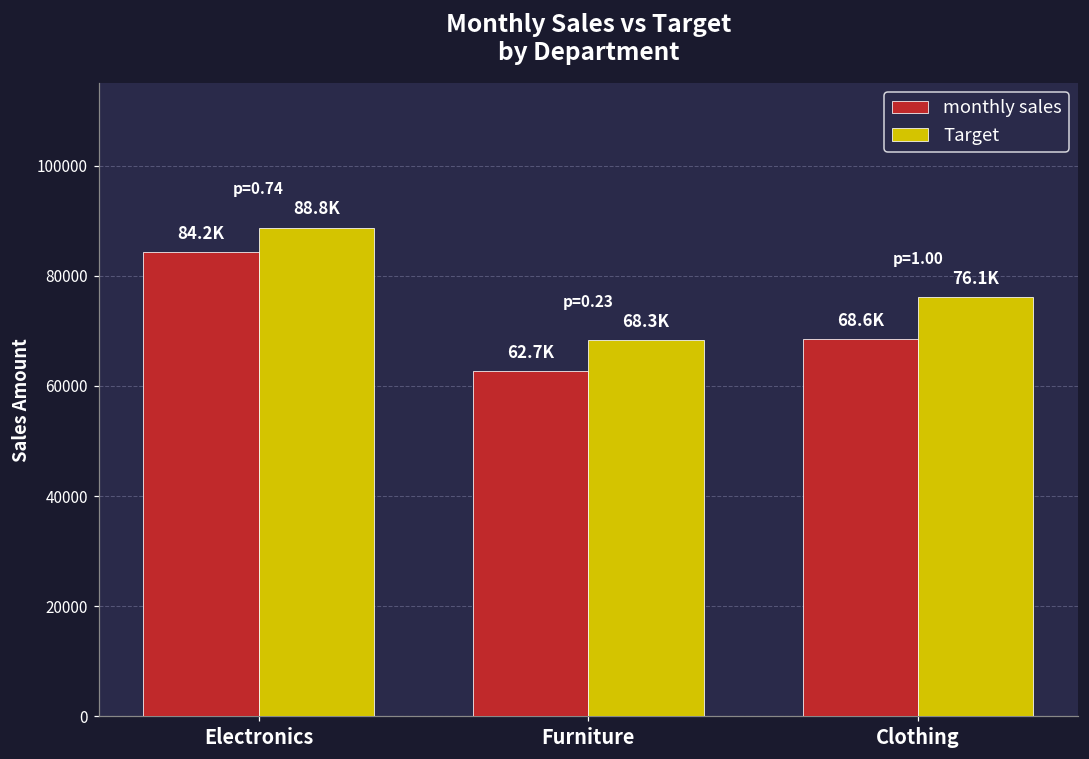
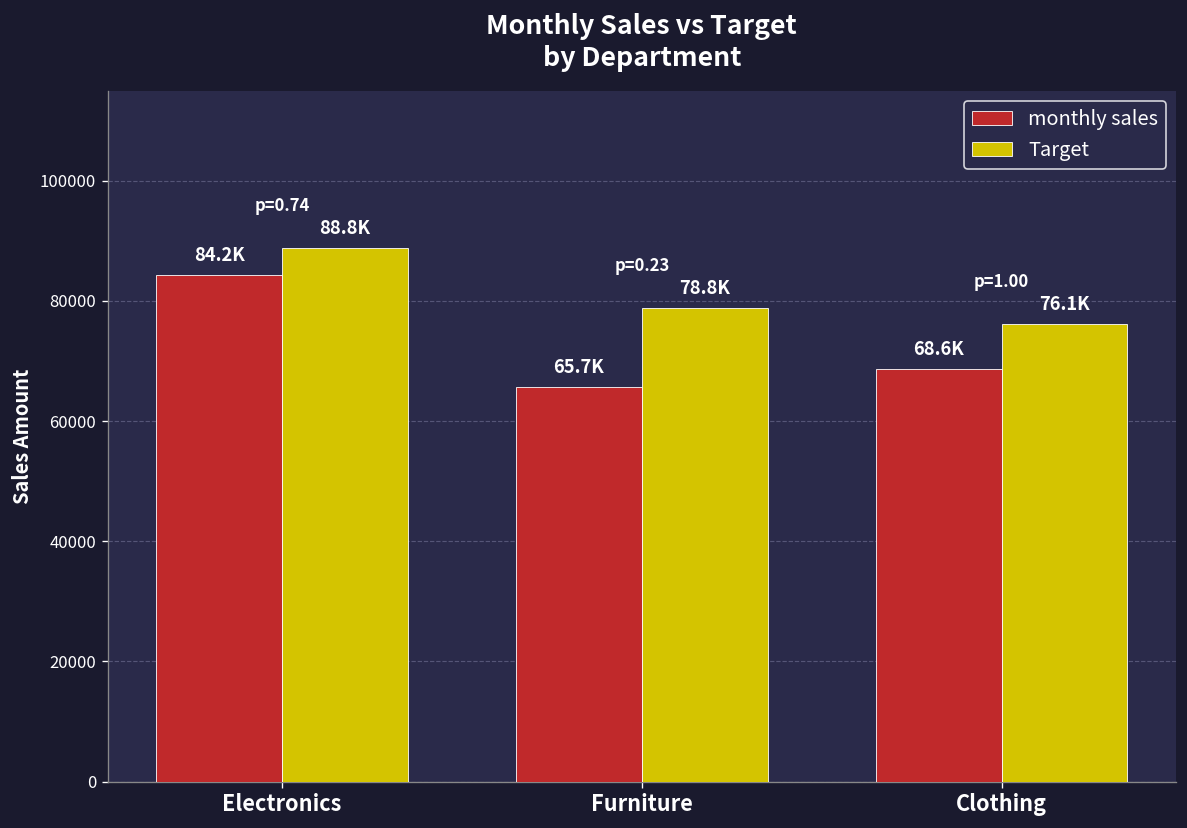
monthly sales, Furniture: 62.7K -> 65.7K
Target, Furniture: 68.3K -> 78.8K
